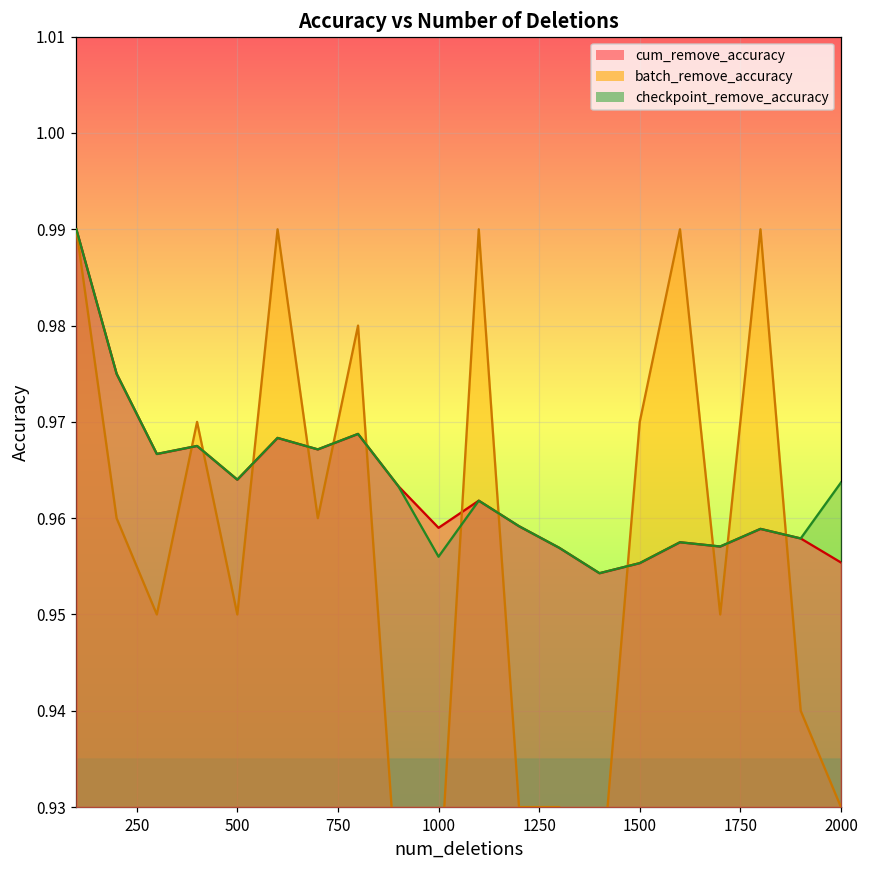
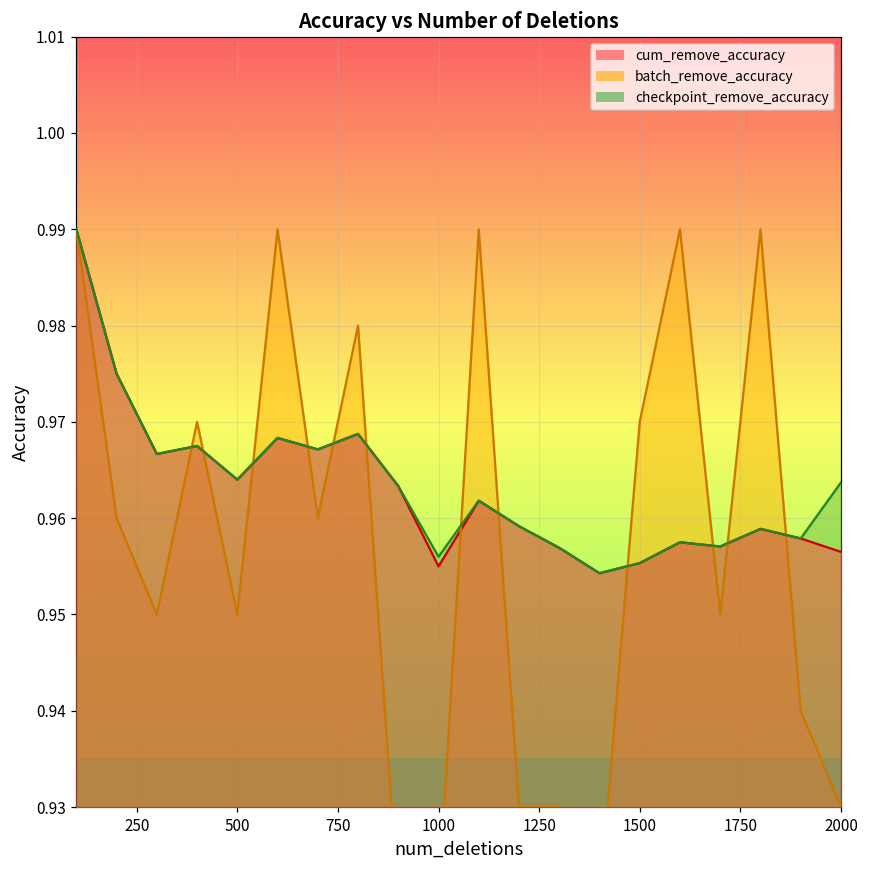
cum_remove_accuracy, 1000: 0.959 -> 0.955
cum_remove_accuracy, 2000: 0.955 -> 0.957
